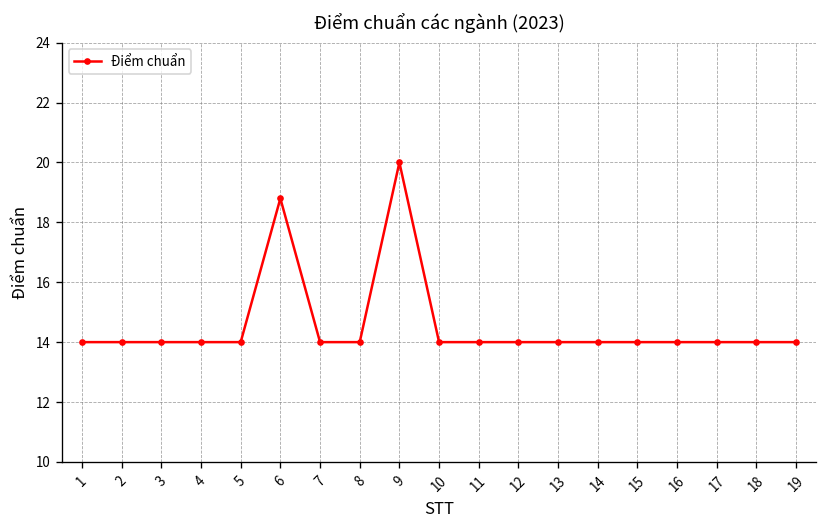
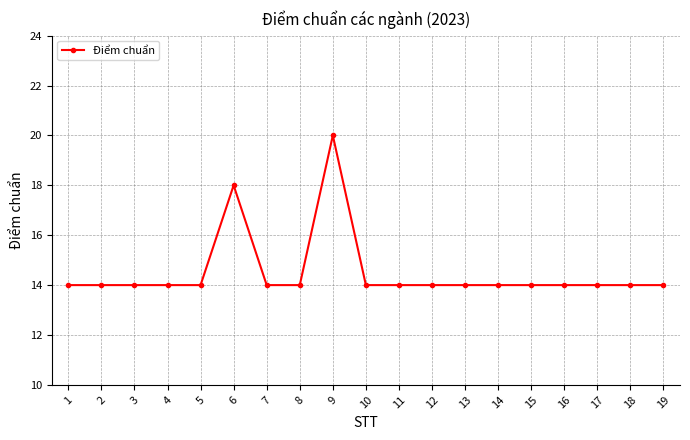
6: 18.8 -> 18.0
